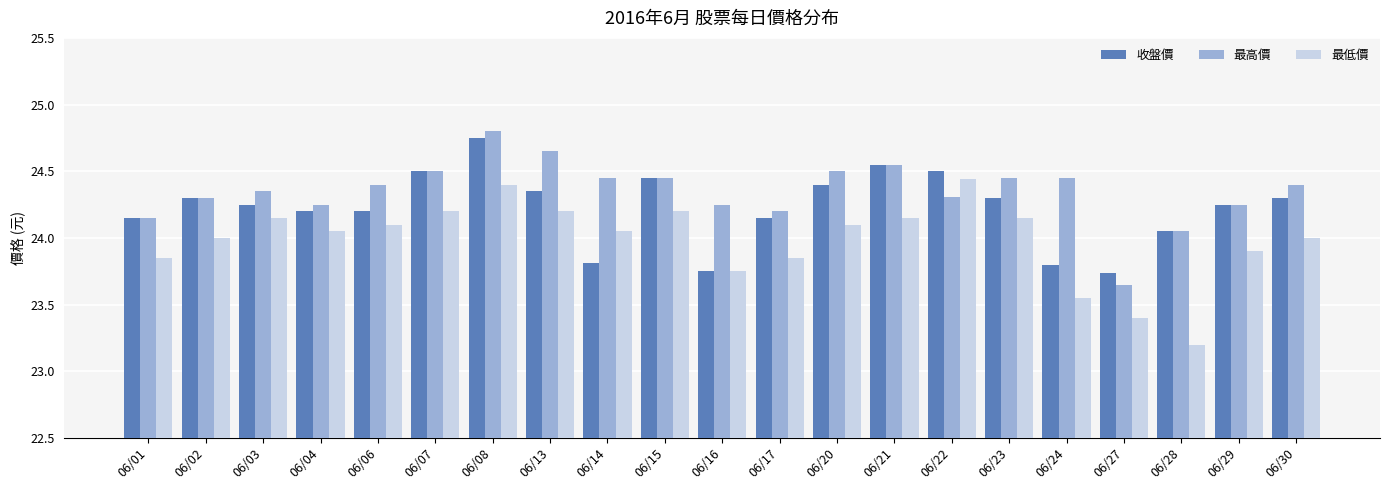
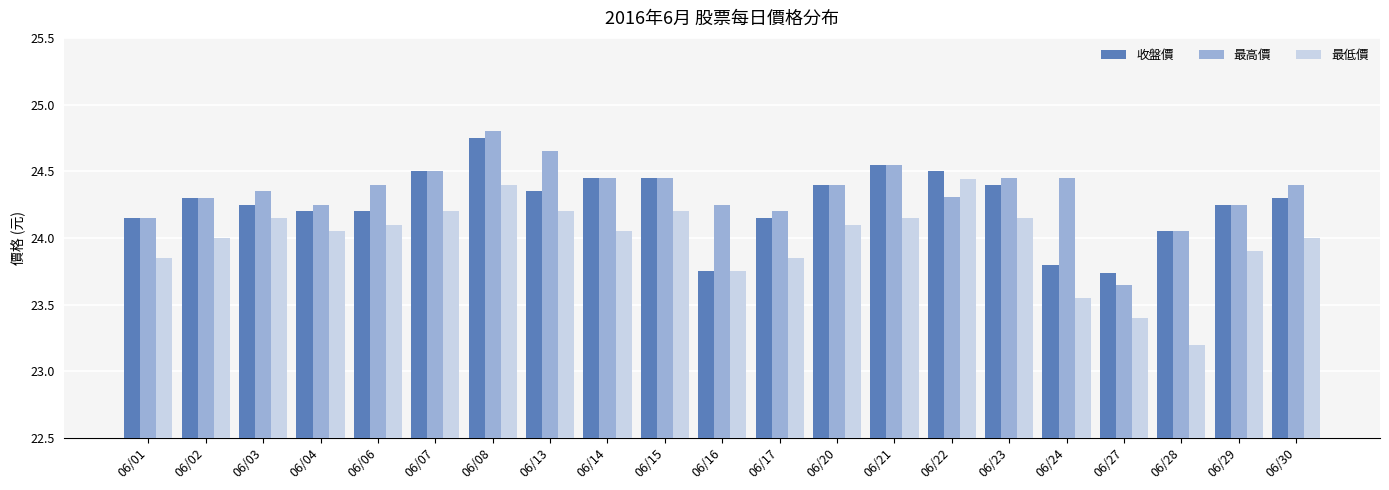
收盤價, 06/14: 23.81 -> 24.45
最高價, 06/20: 24.5 -> 24.4
收盤價, 06/23: 24.3 -> 24.4
